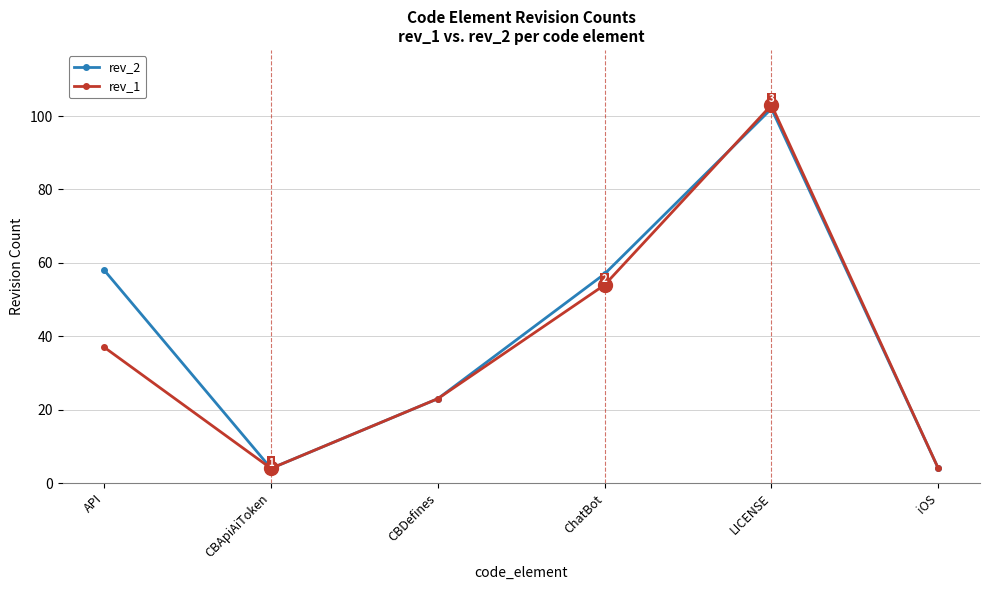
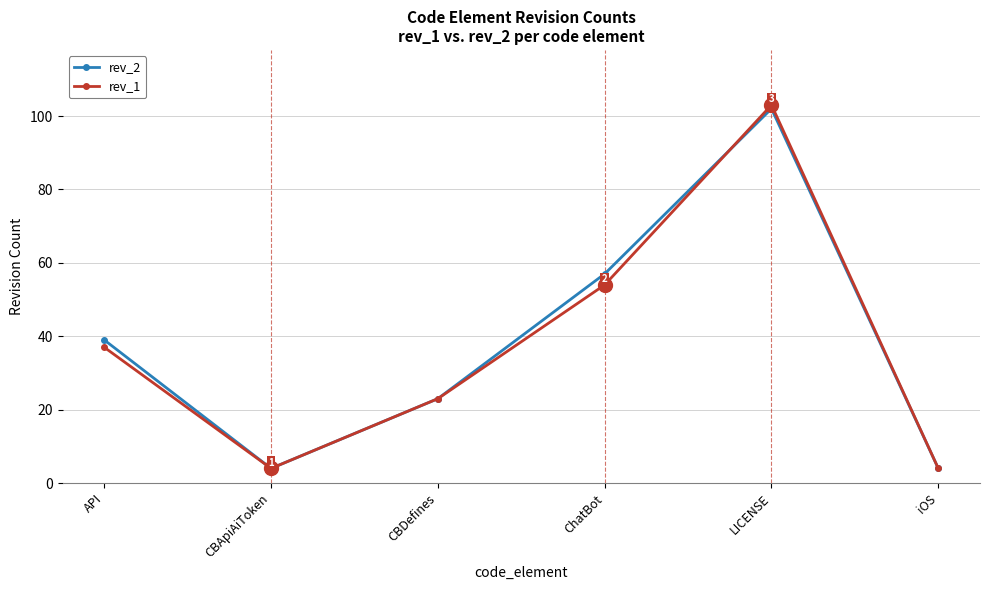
rev_2, API: 58 -> 39
